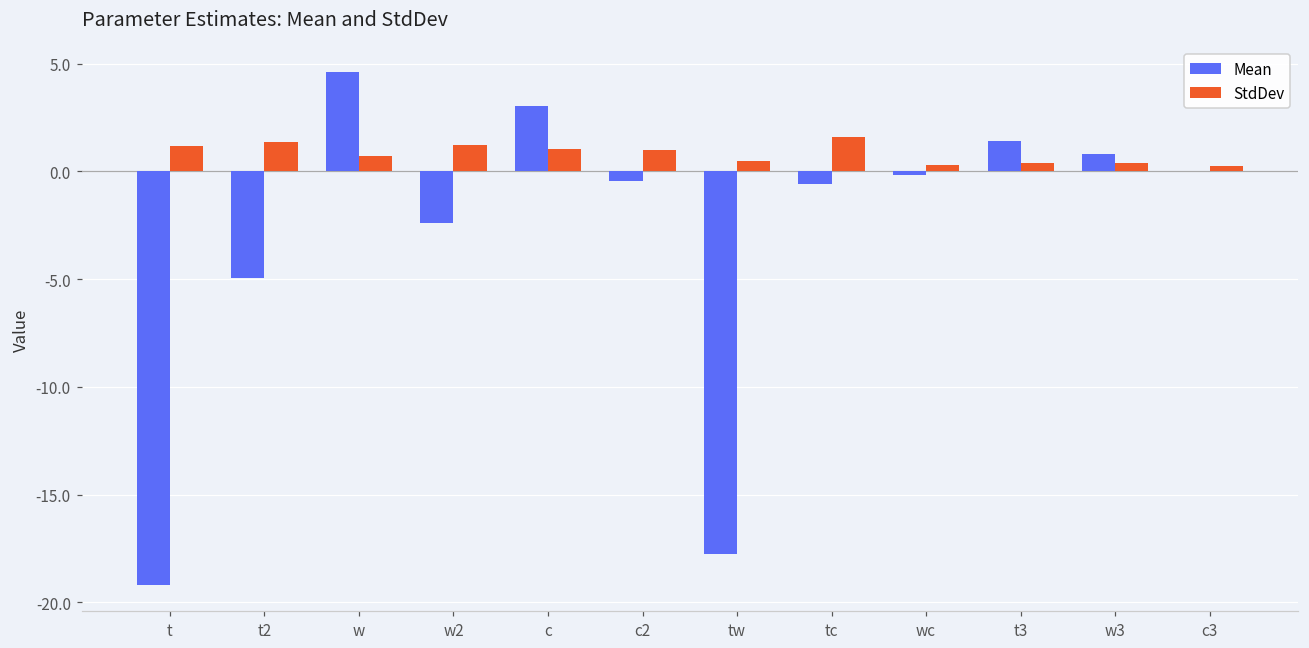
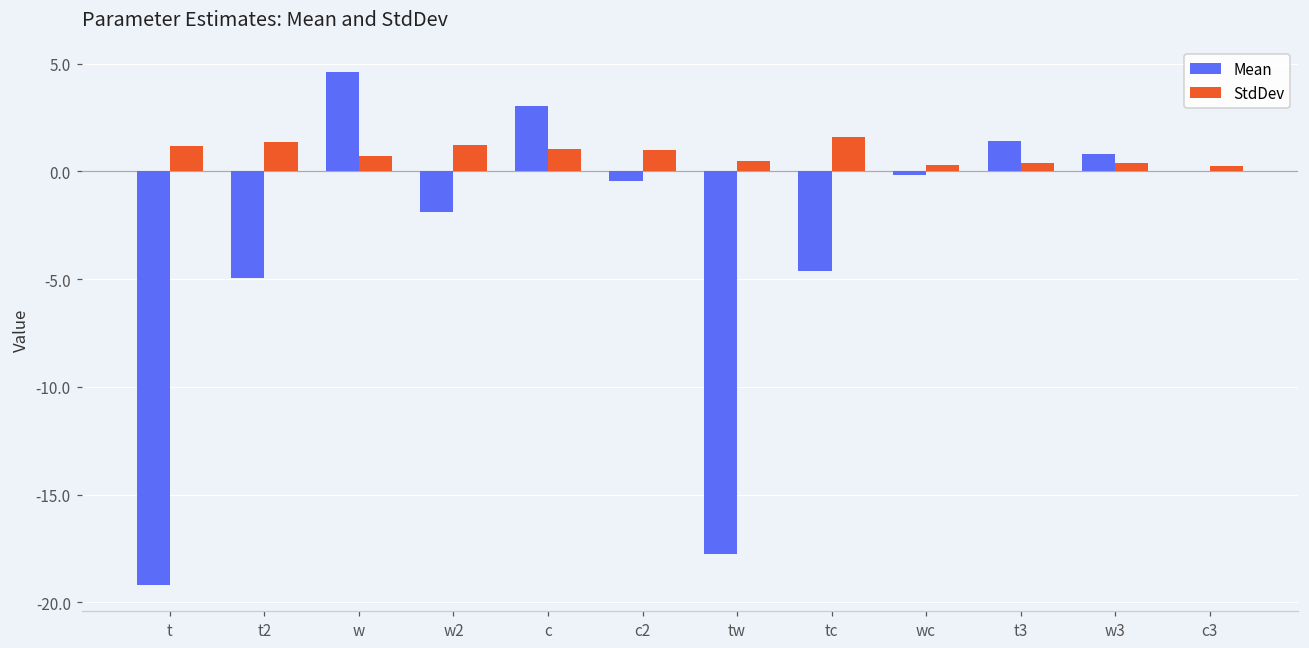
Mean, w2: -2.4 -> -1.9
Mean, tc: -0.6 -> -4.6
